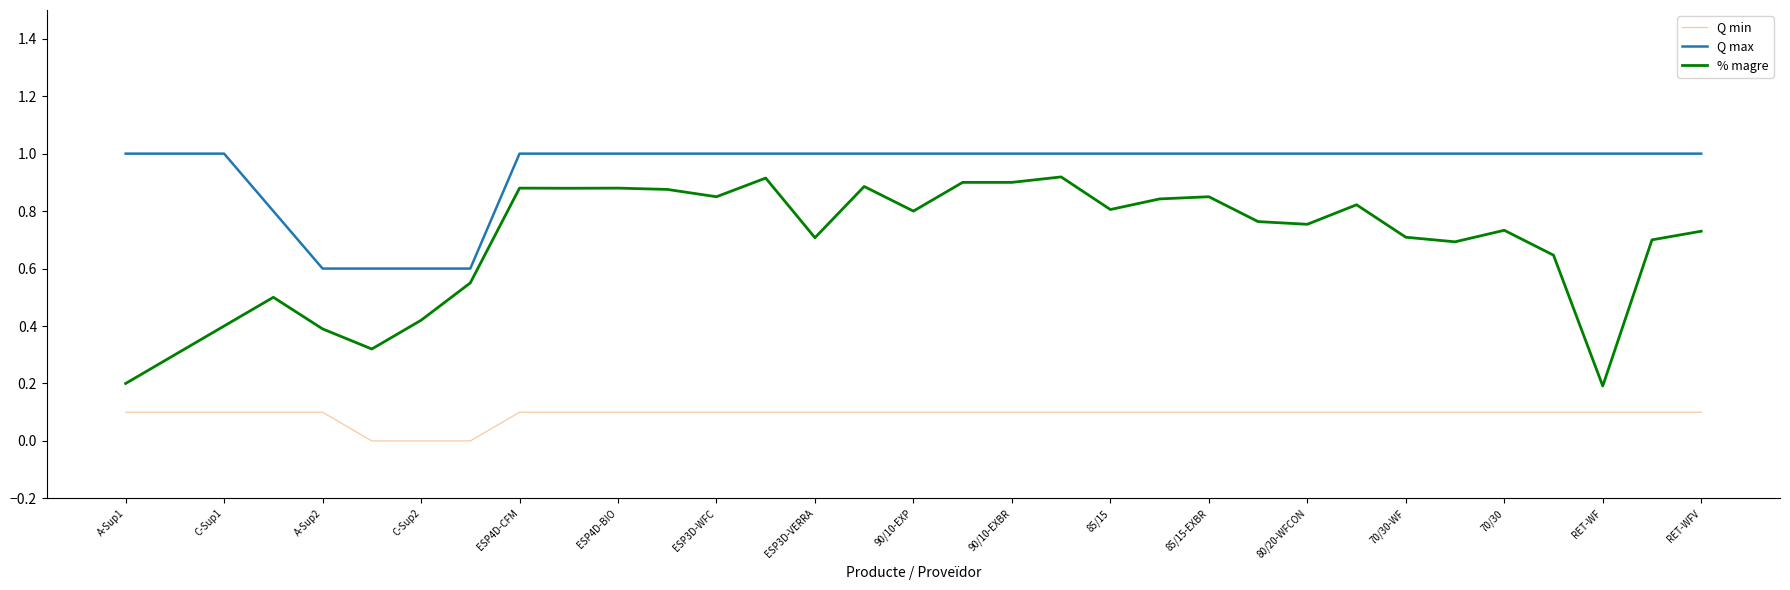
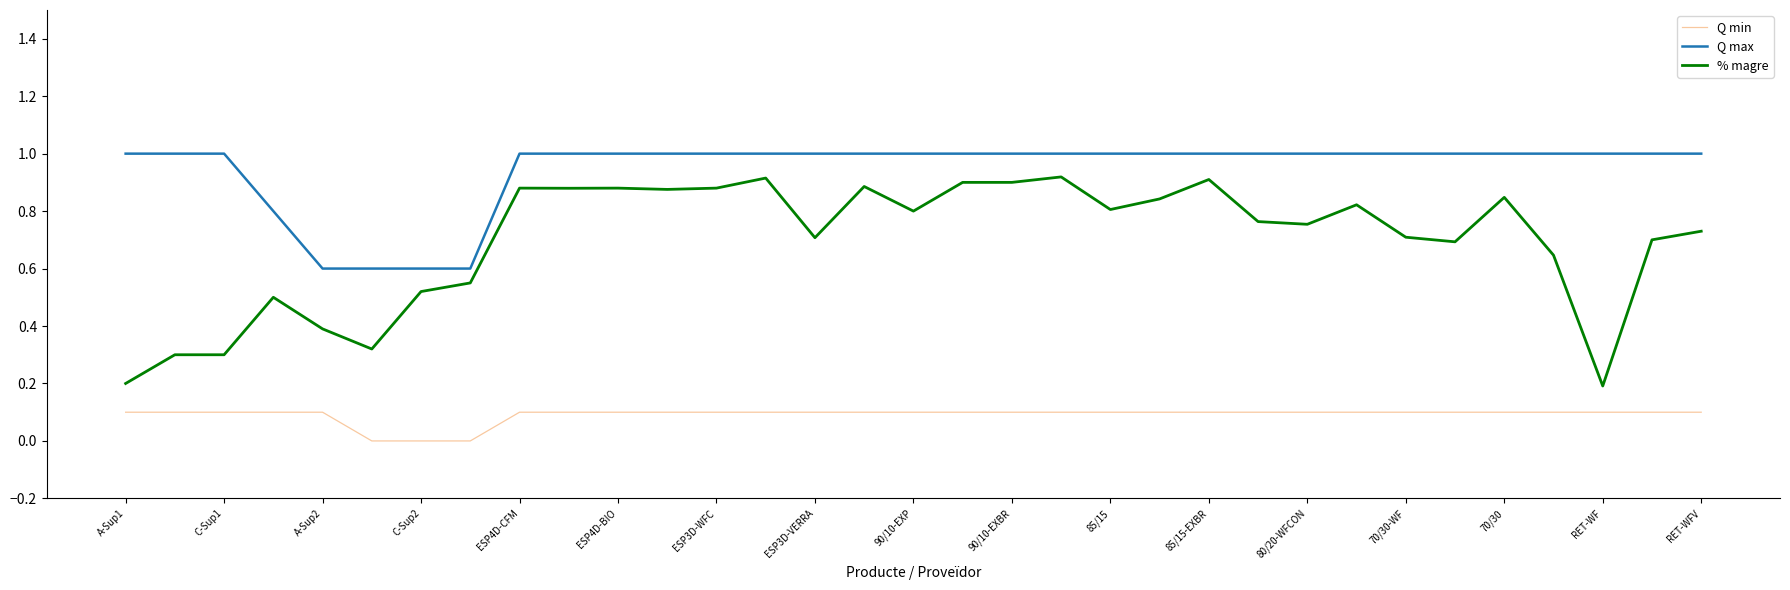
% magre, C-Sup1: 0.4 -> 0.3
% magre, C-Sup2: 0.42 -> 0.52
% magre, ESP3D-WFC: 0.85 -> 0.88
% magre, 85/15-EXBR: 0.85 -> 0.91
% magre, 70/30: 0.73 -> 0.85
